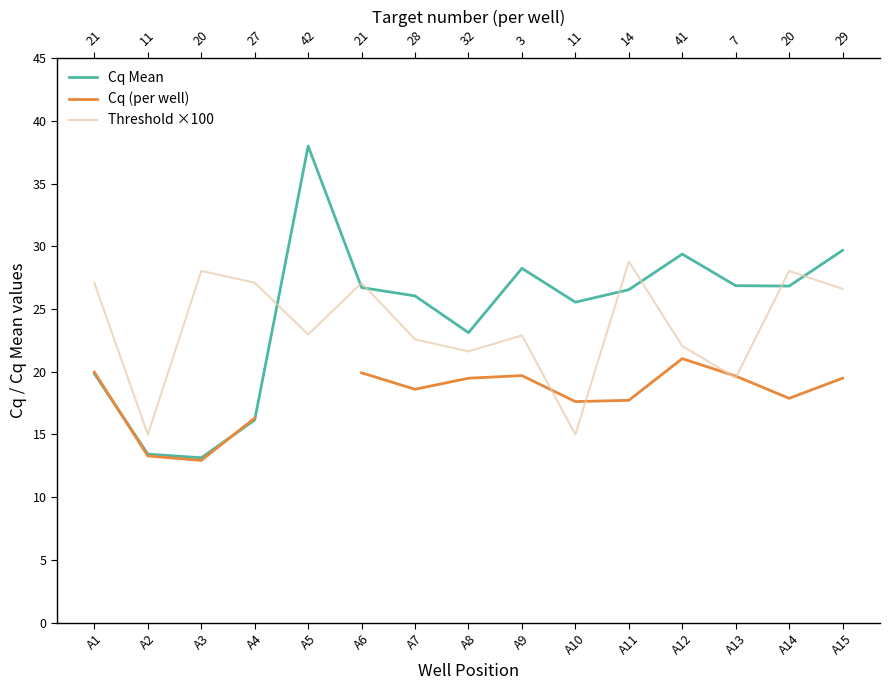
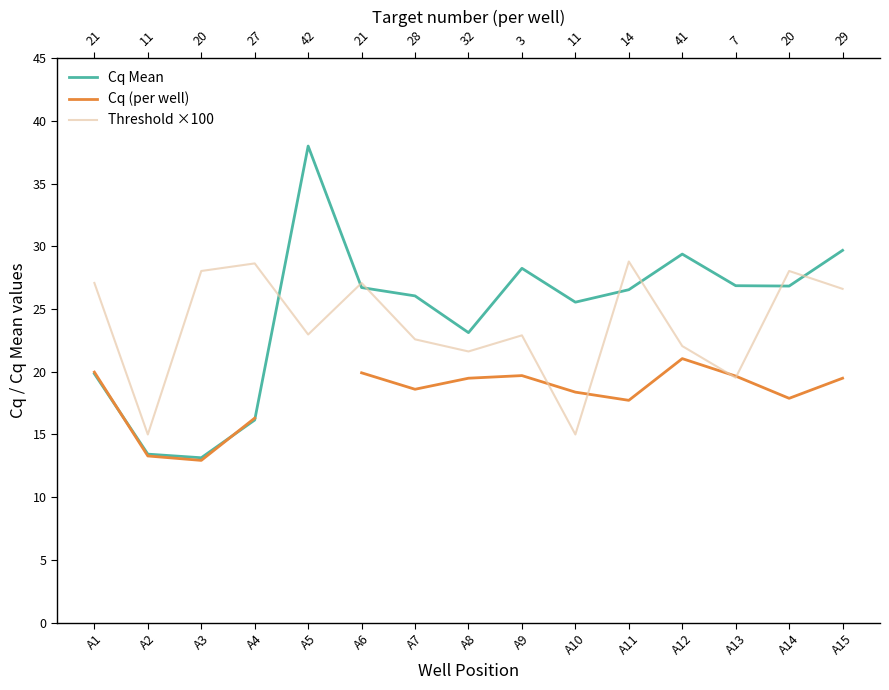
Threshold ×100, A4: 27.1 -> 28.6
Cq (per well), A10: 17.6 -> 18.4
